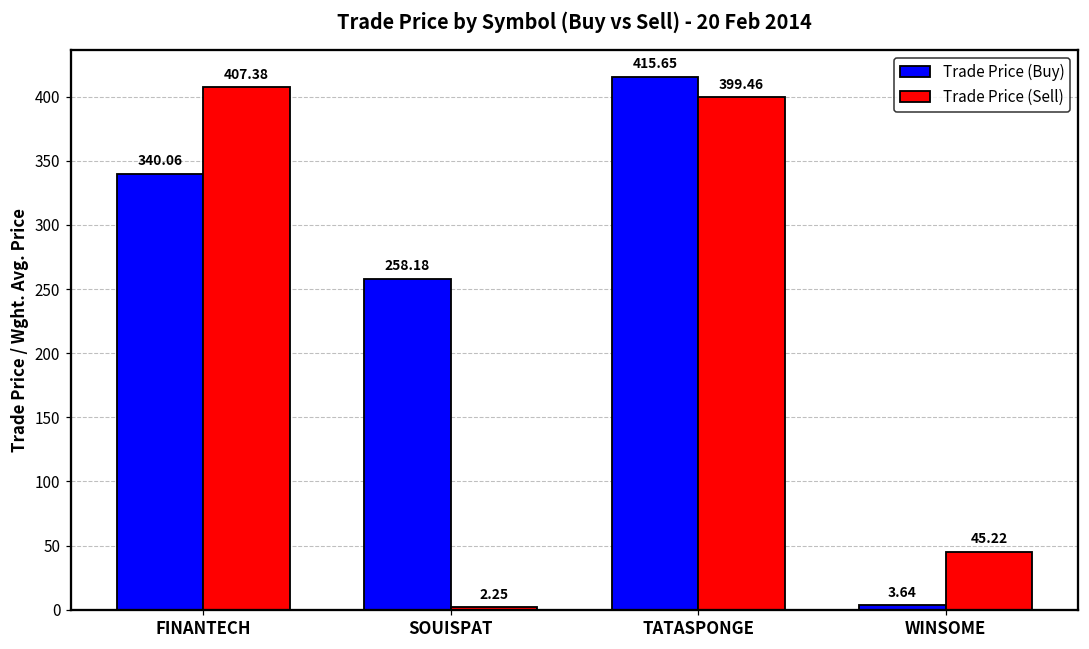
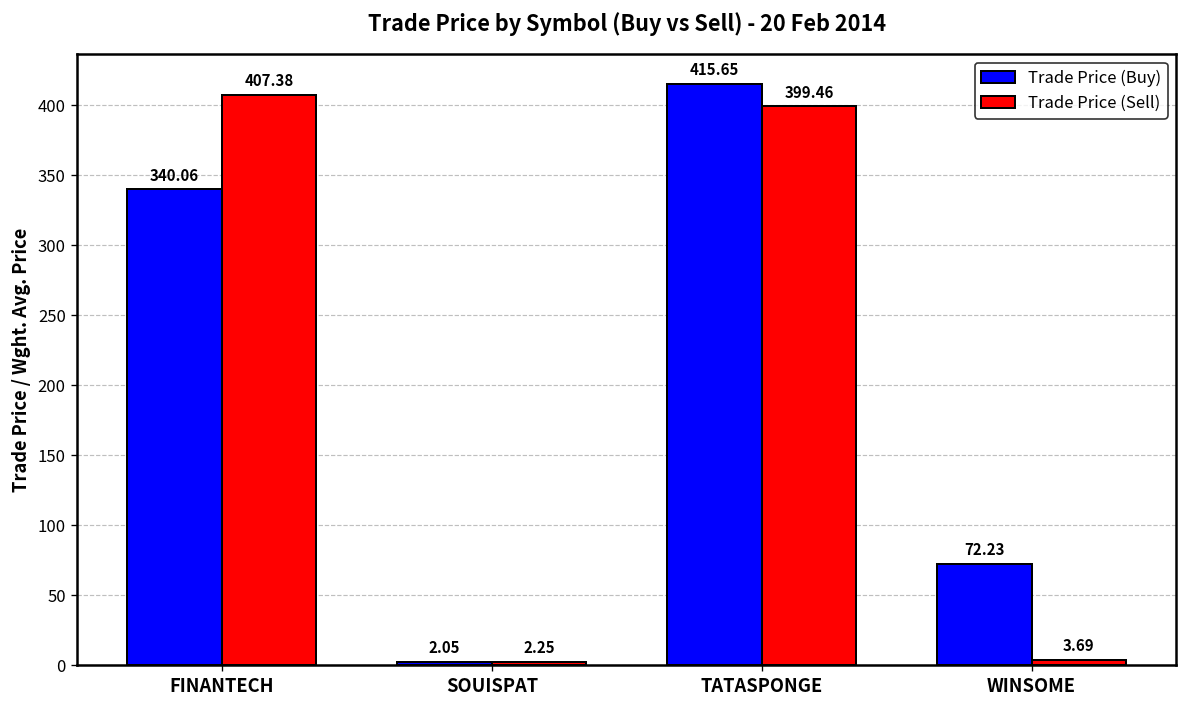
Trade Price (Buy), SOUISPAT: 258.18 -> 2.05
Trade Price (Buy), WINSOME: 3.64 -> 72.23
Trade Price (Sell), WINSOME: 45.22 -> 3.69
